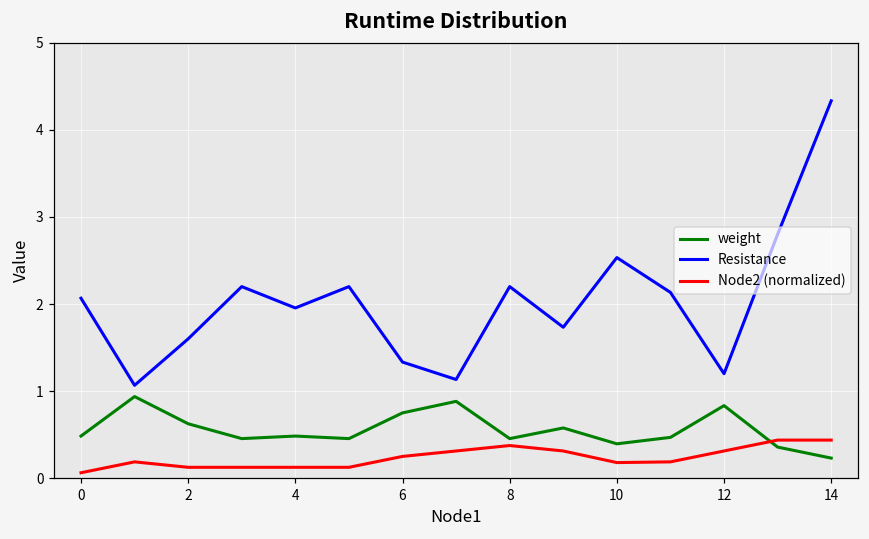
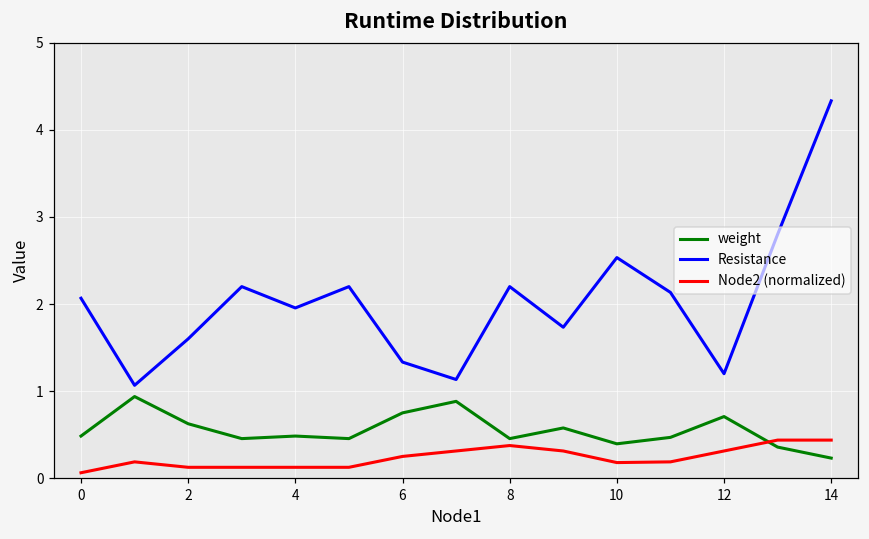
weight, 12: 0.8 -> 0.7
